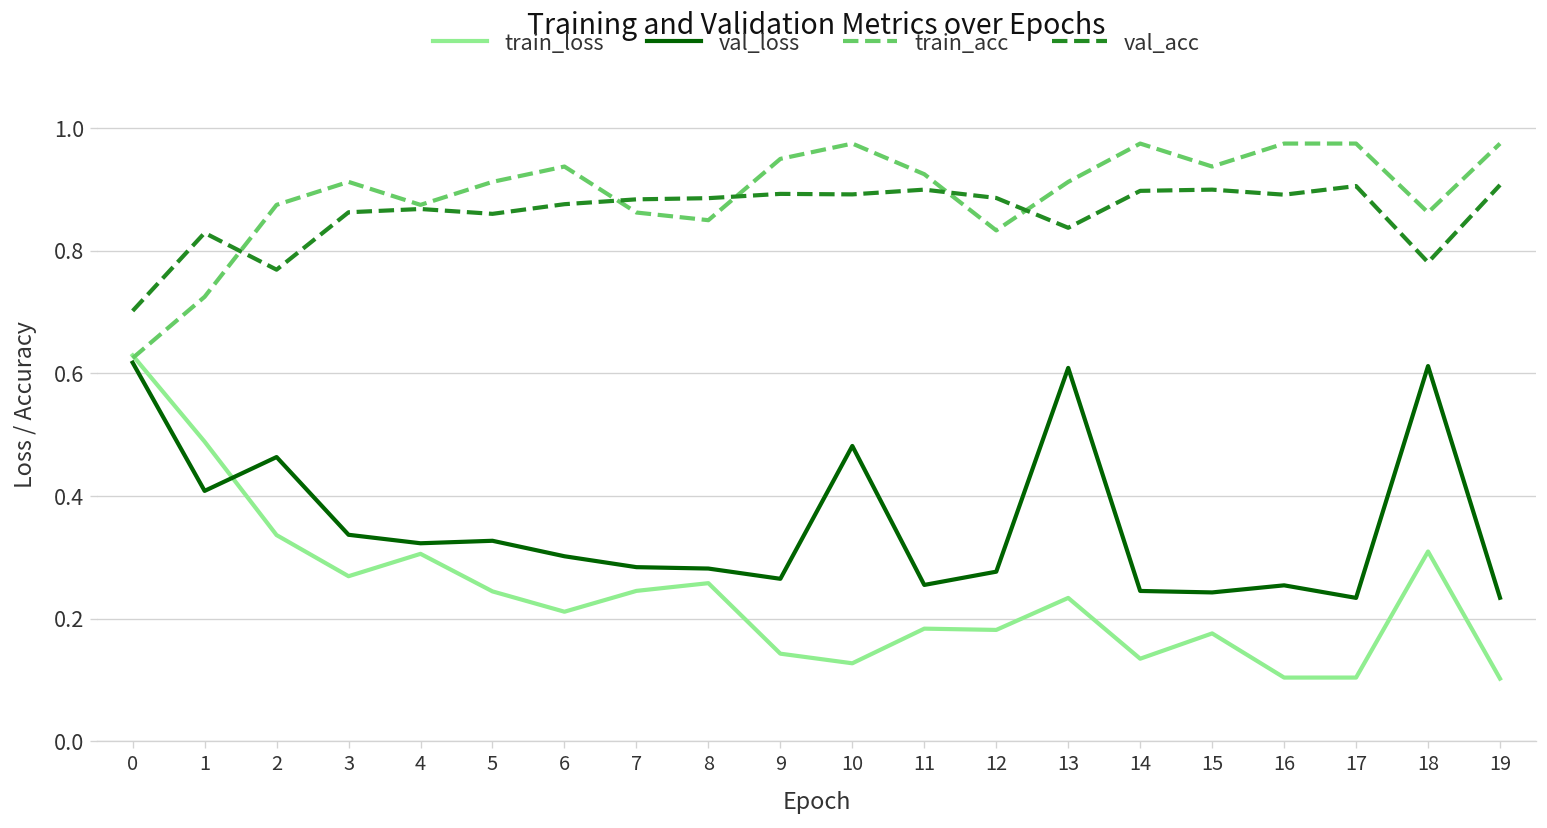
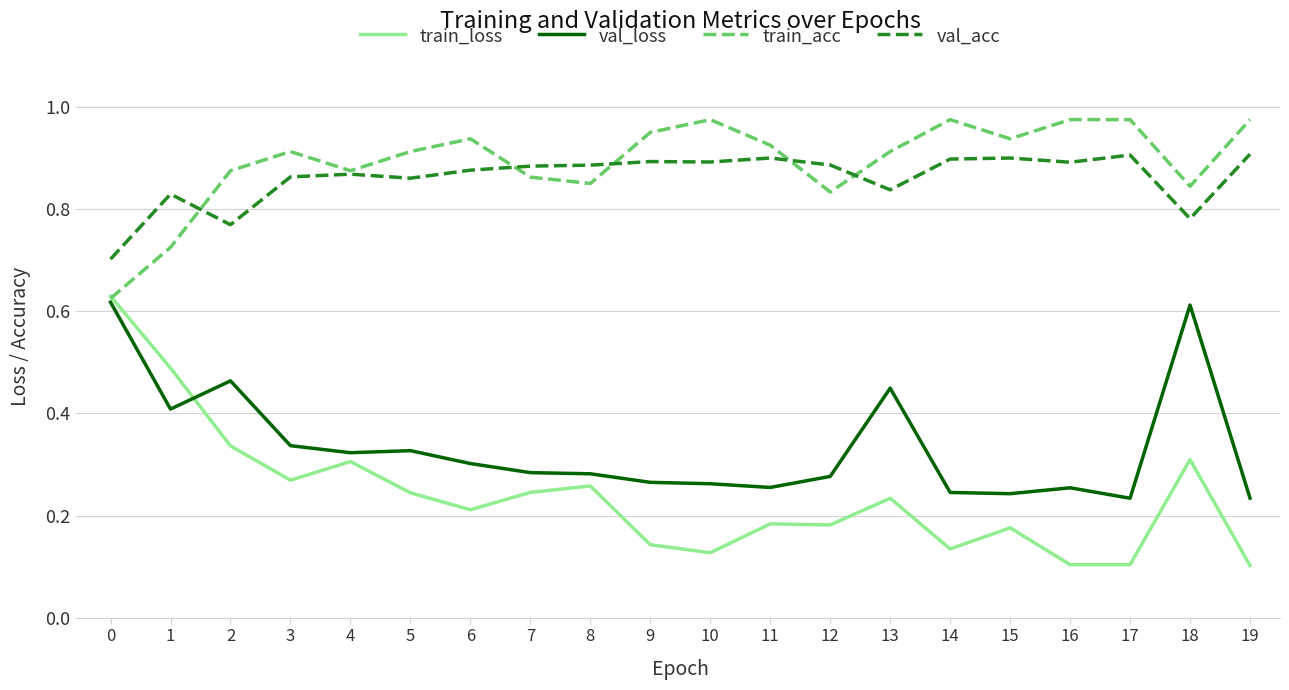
val_loss, 10: 0.48 -> 0.26
val_loss, 13: 0.61 -> 0.45
train_acc, 18: 0.86 -> 0.84
